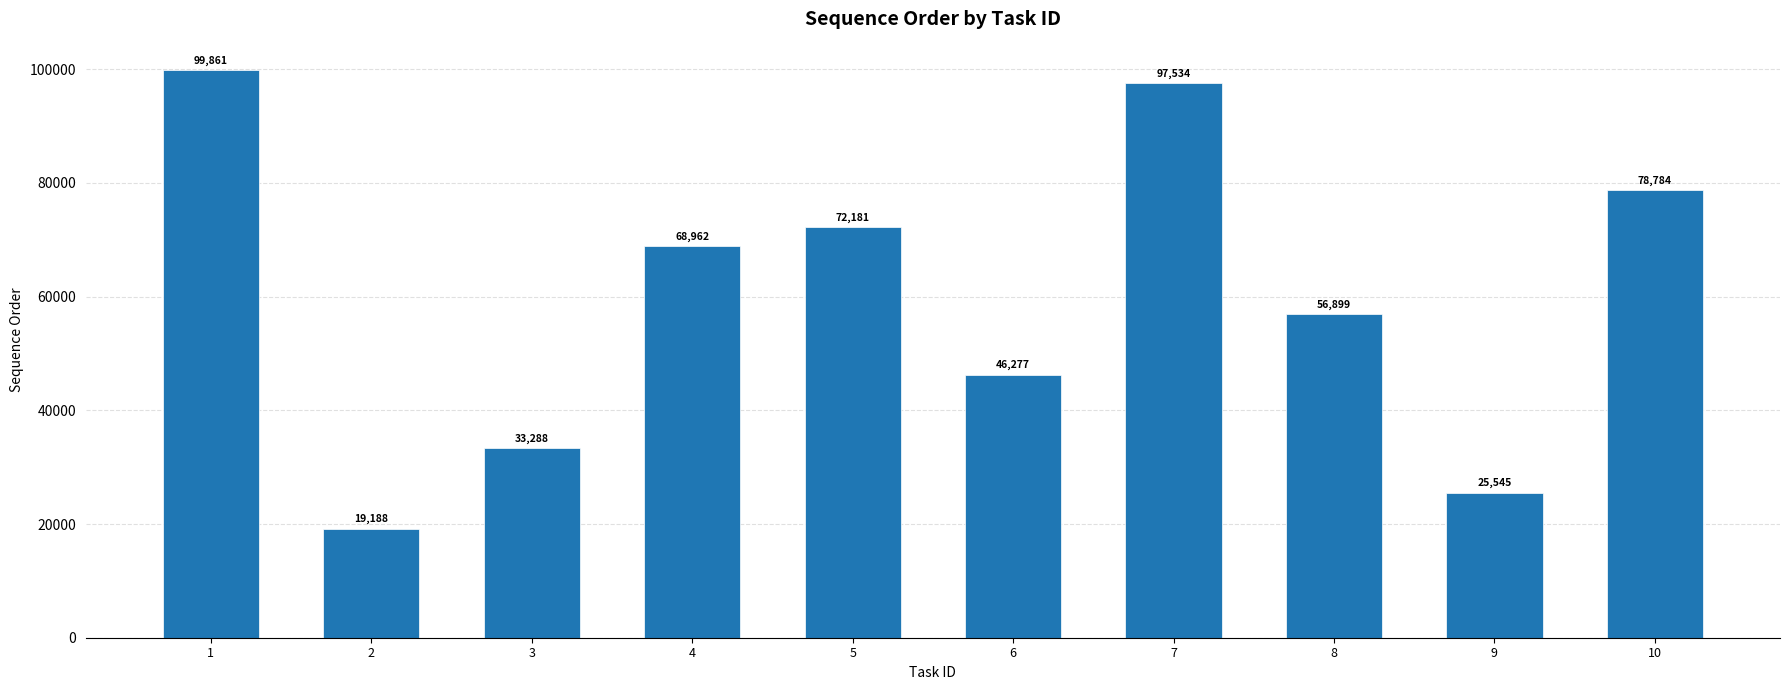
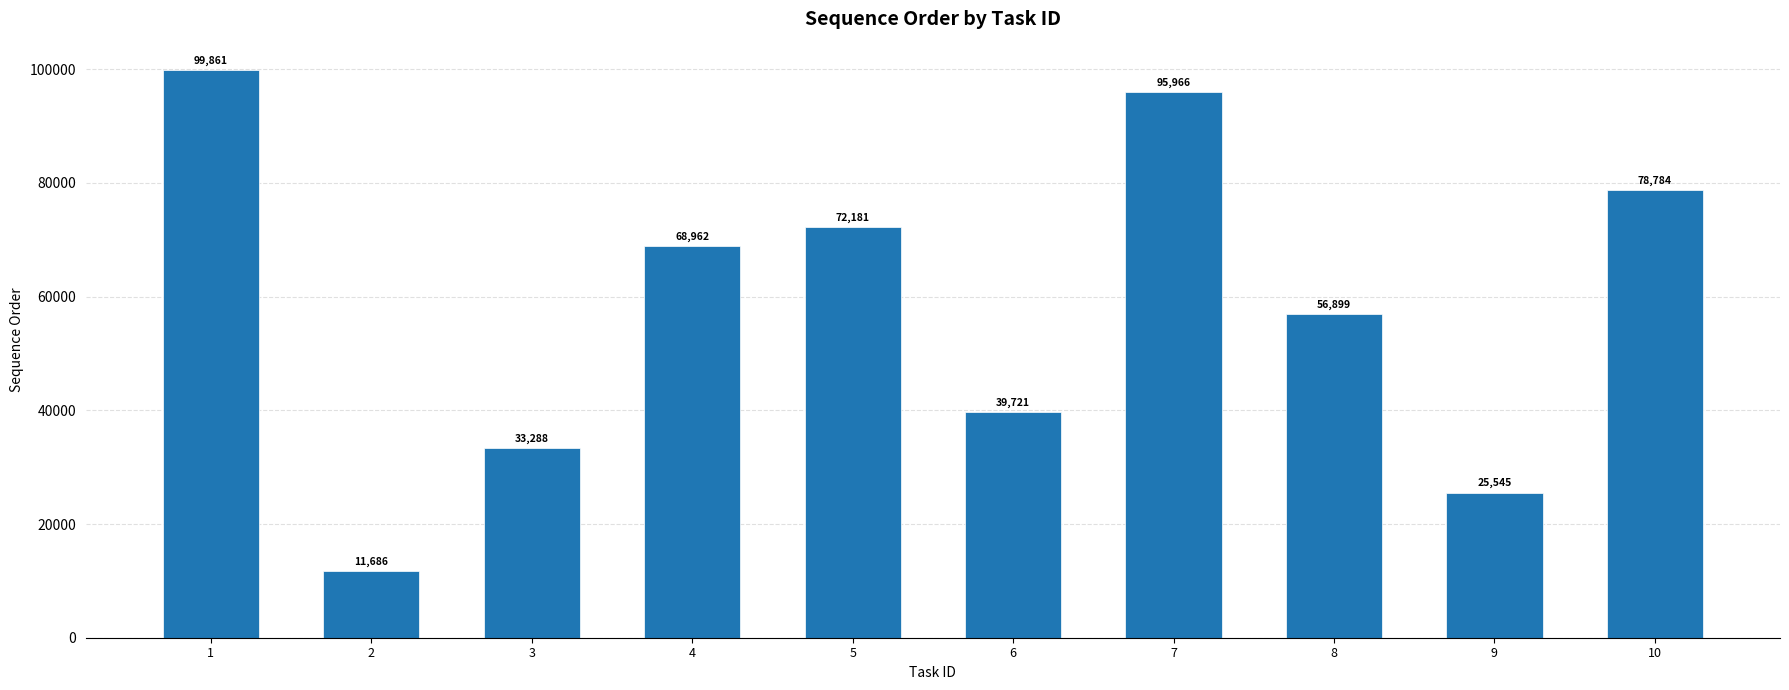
2: 19,188 -> 11,686
6: 46,277 -> 39,721
7: 97,534 -> 95,966
